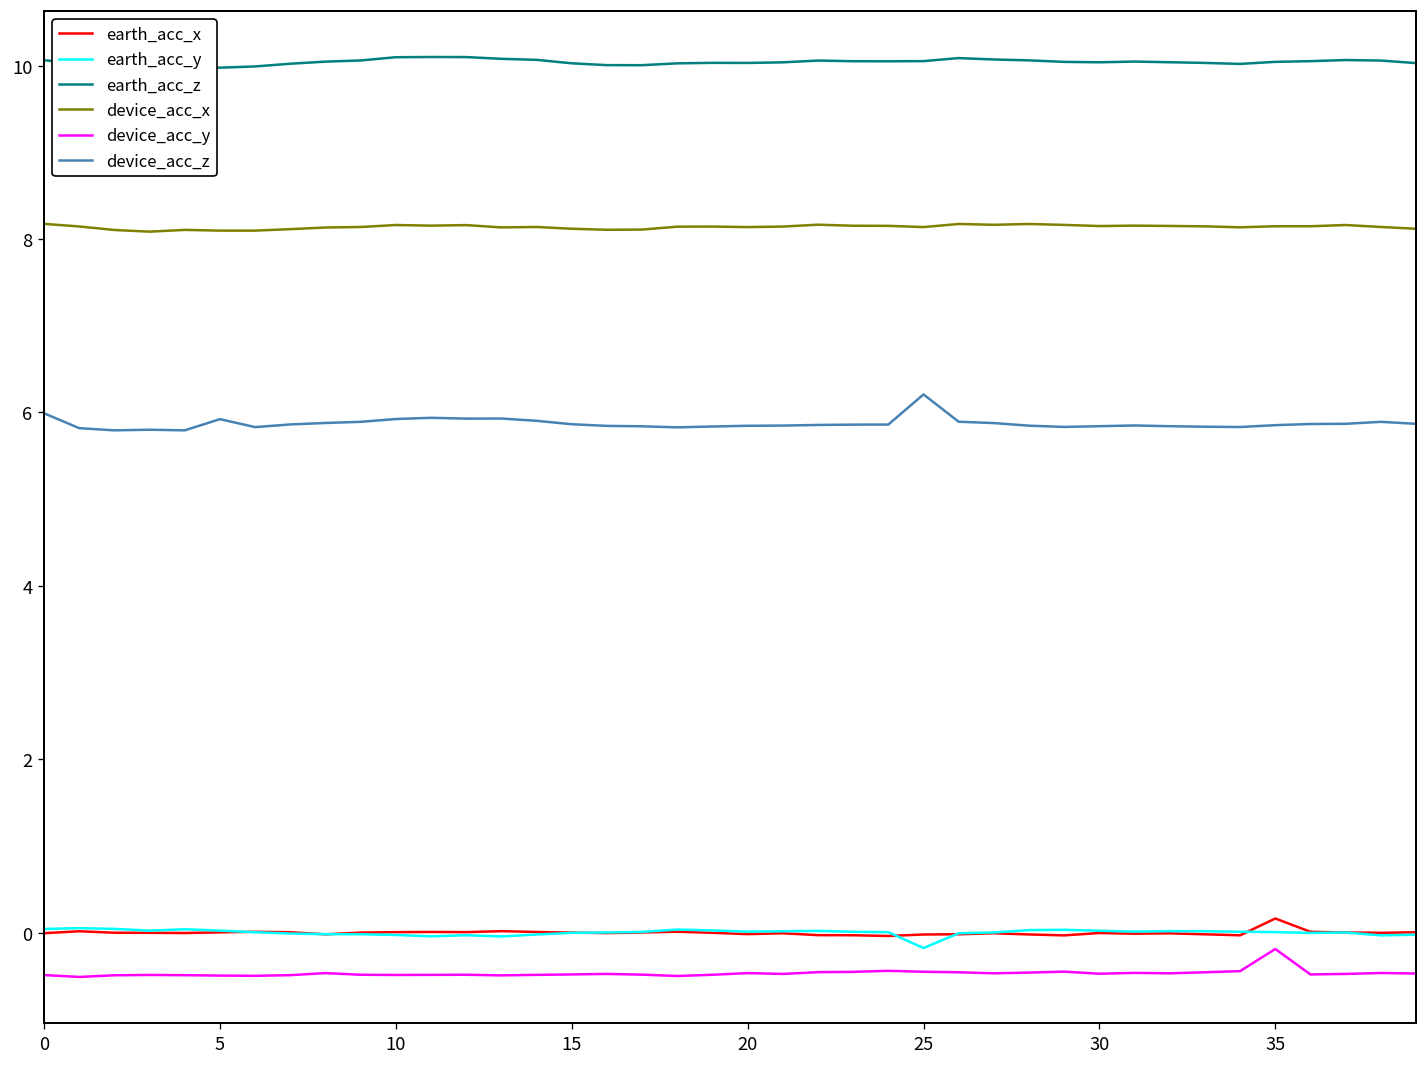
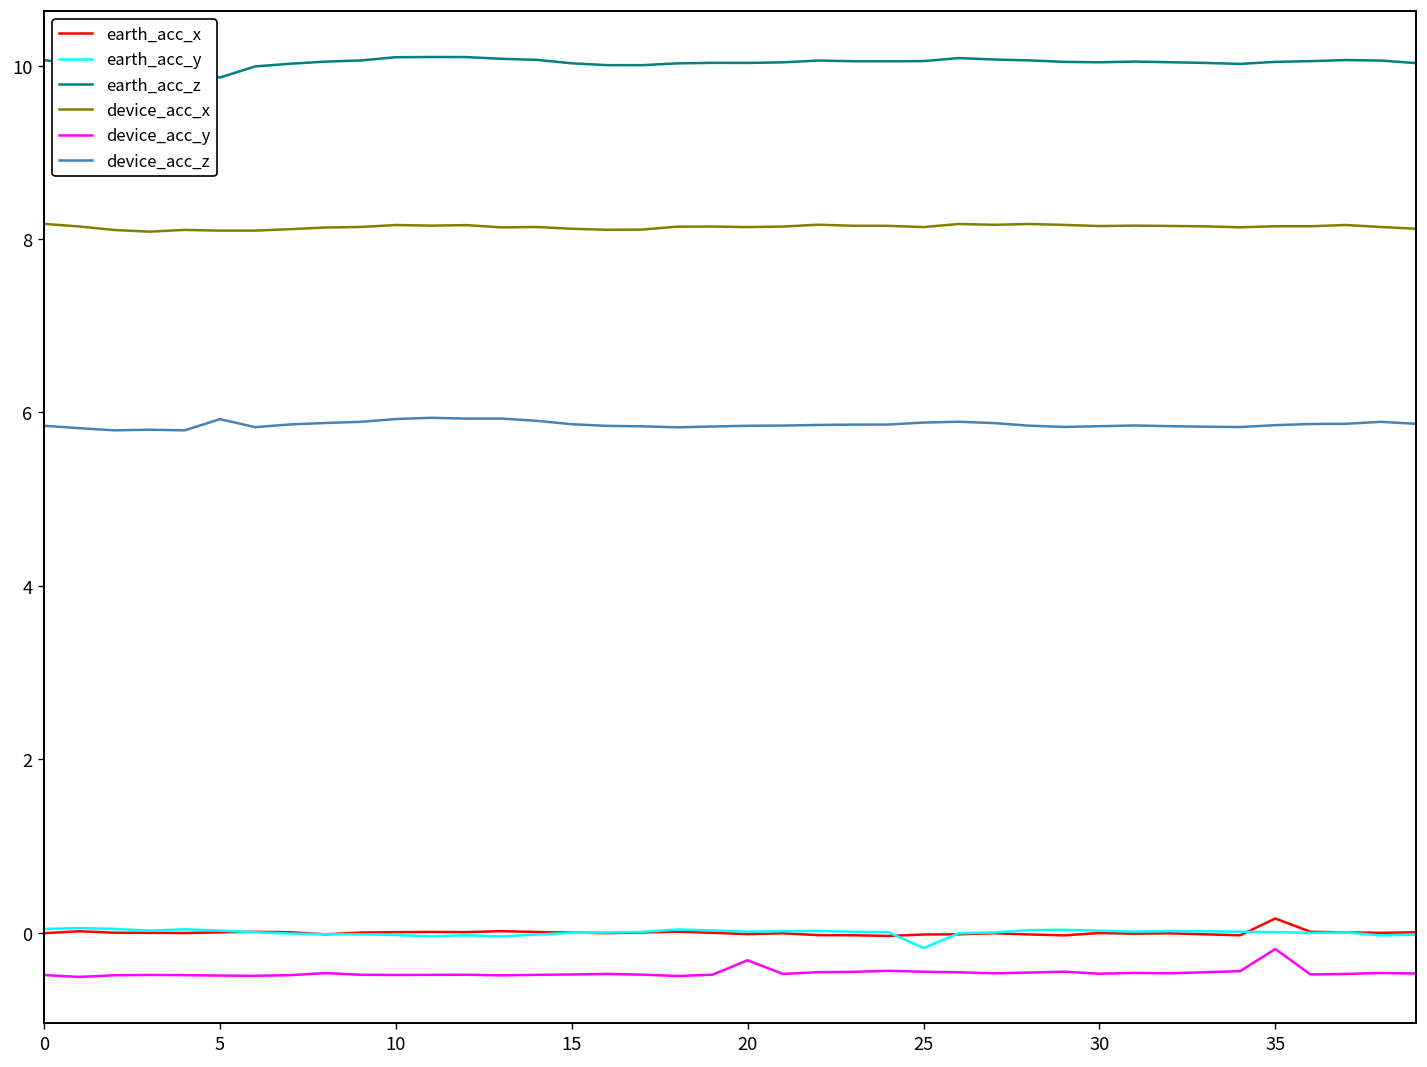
device_acc_z, 0: 6.0 -> 5.8
earth_acc_z, 5: 10.0 -> 9.9
device_acc_y, 20: -0.5 -> -0.3
device_acc_z, 25: 6.2 -> 5.9
